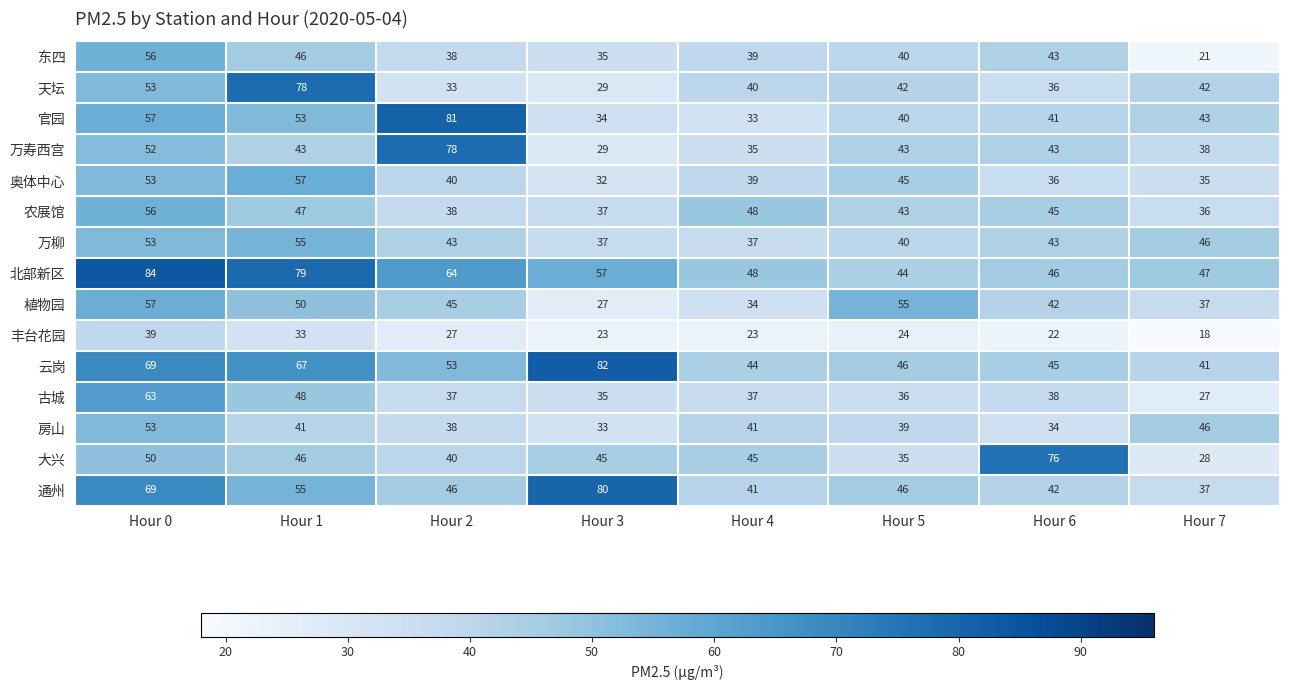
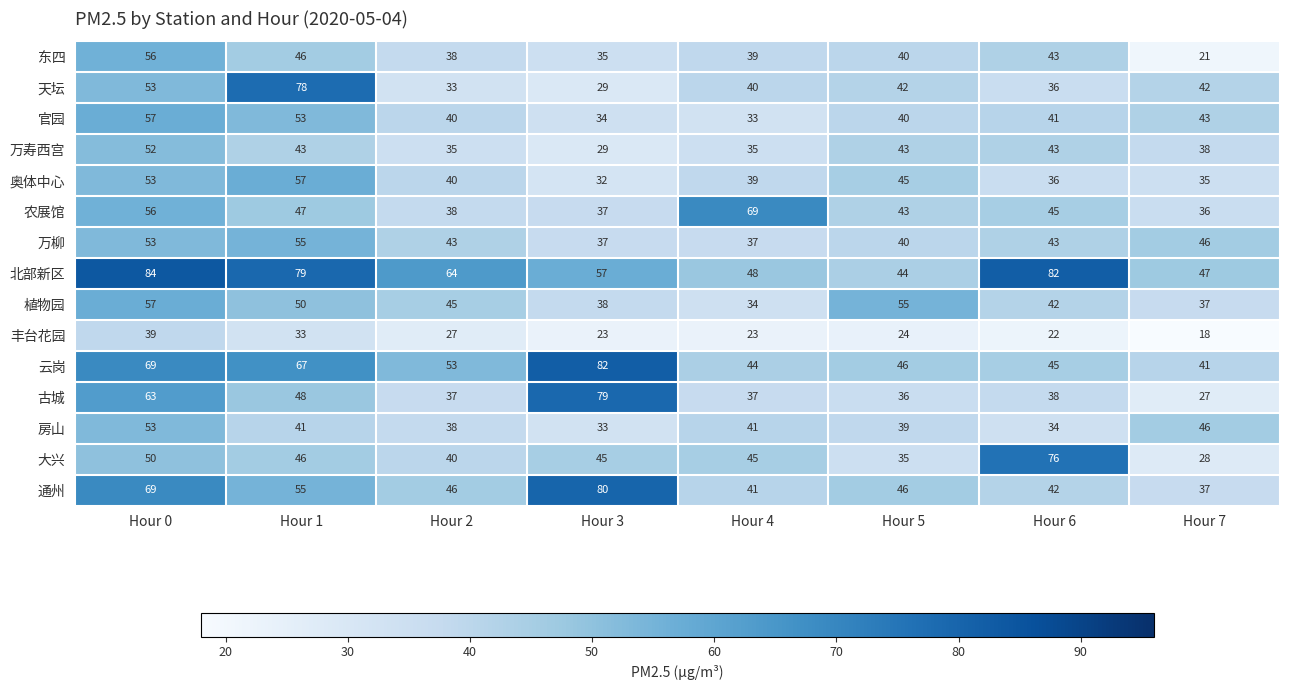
官园, Hour 2: 81 -> 40
万寿西宫, Hour 2: 78 -> 35
农展馆, Hour 4: 48 -> 69
北部新区, Hour 6: 46 -> 82
植物园, Hour 3: 27 -> 38
古城, Hour 3: 35 -> 79
